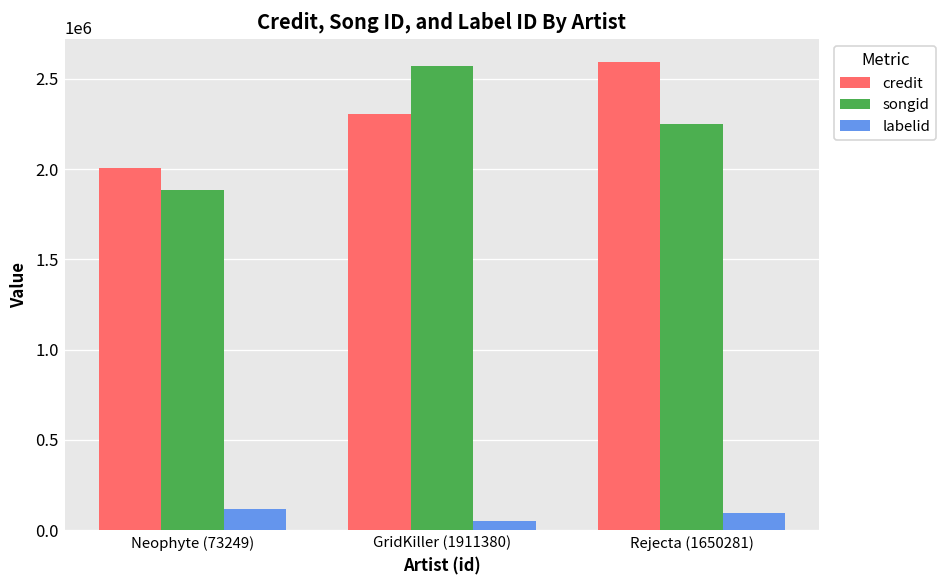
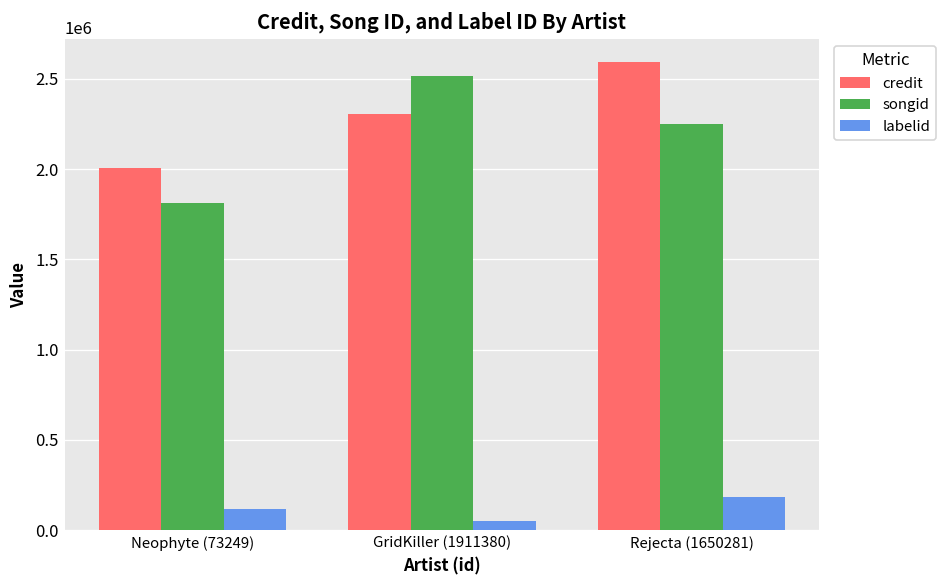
songid, Neophyte (73249): 1880000 -> 1810000
songid, GridKiller (1911380): 2570000 -> 2520000
labelid, Rejecta (1650281): 90000 -> 180000
